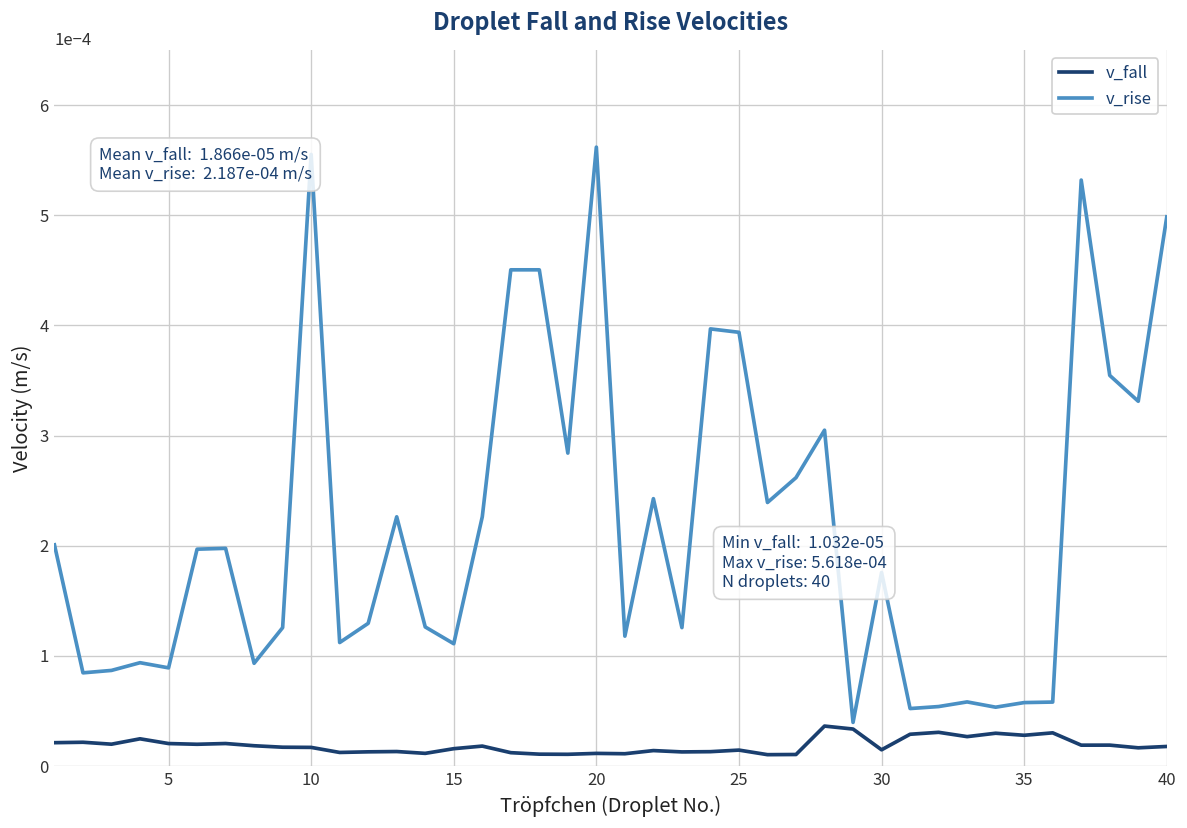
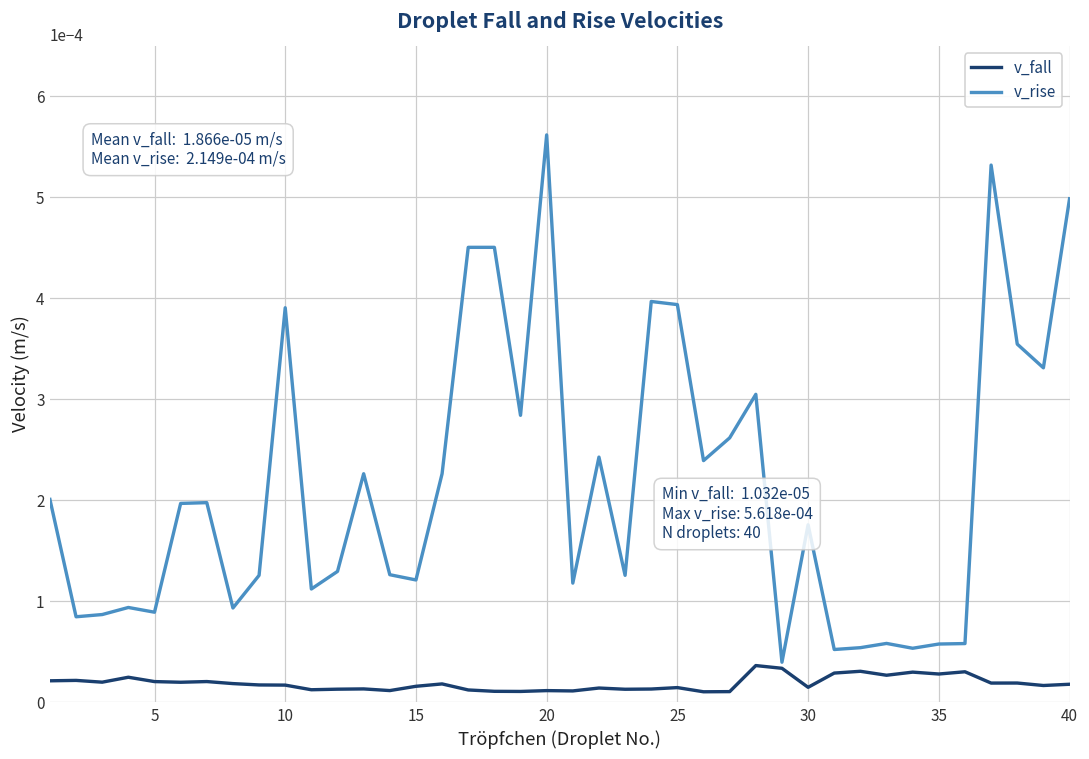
v_rise, 10: 2.187e-04 -> 2.149e-04
v_rise, 15: 0.00011 -> 0.00012
